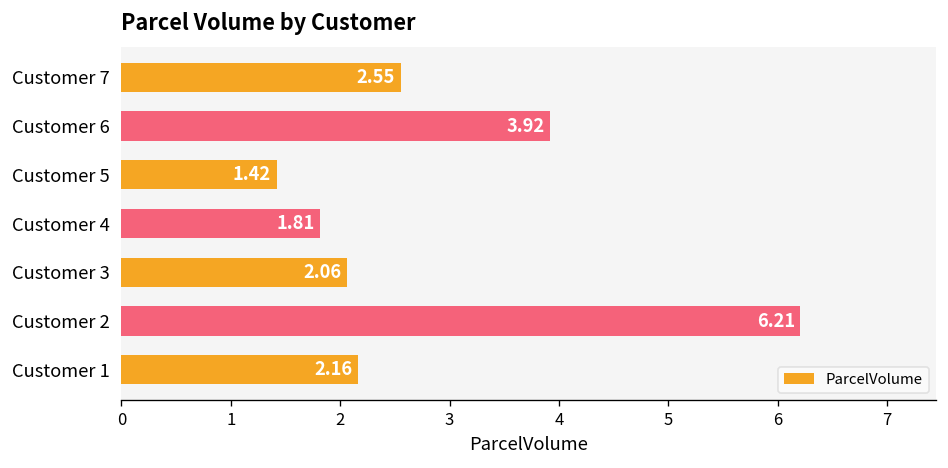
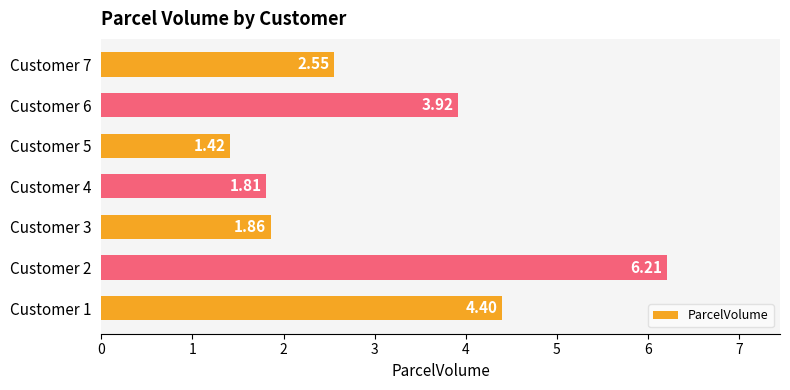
Customer 3: 2.06 -> 1.86
Customer 1: 2.16 -> 4.40
